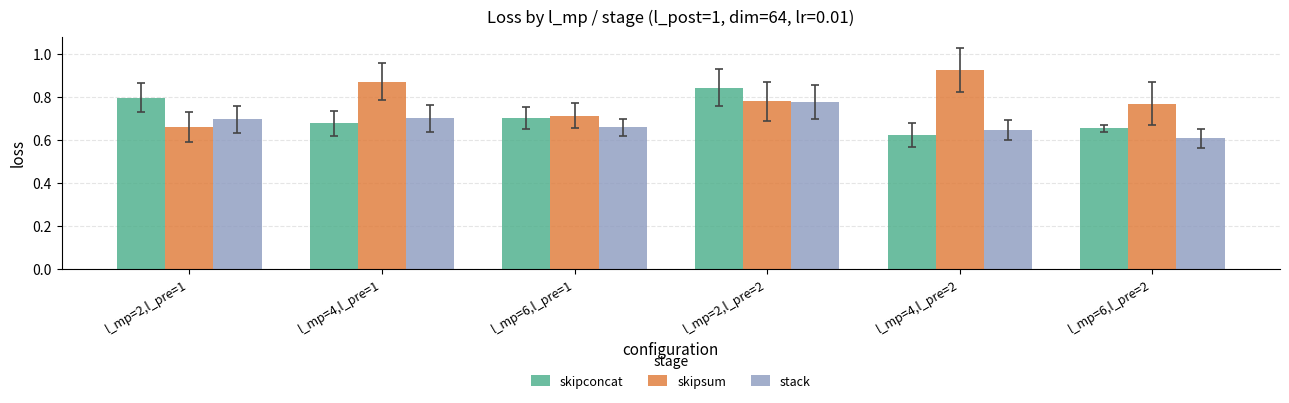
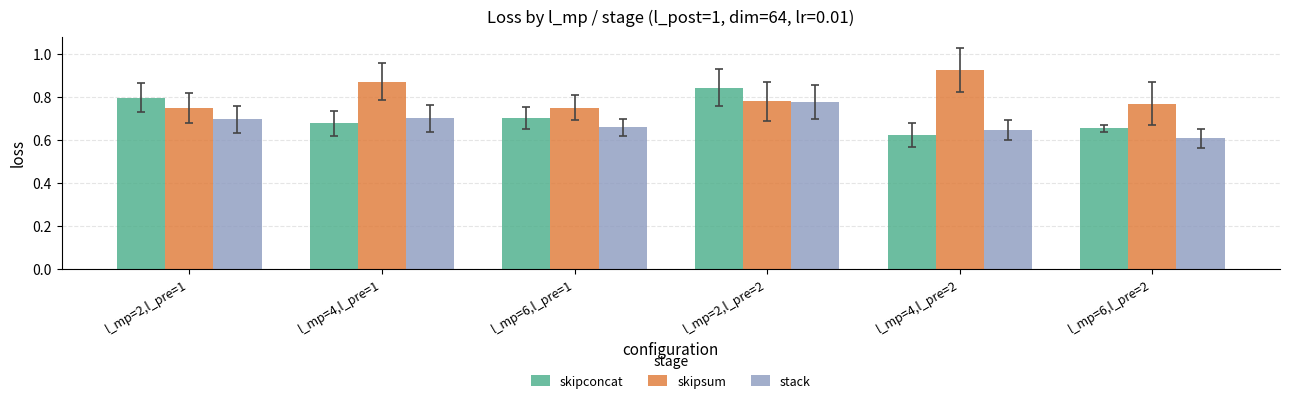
skipsum, l_mp=2,l_pre=1: 0.66 -> 0.75
skipsum, l_mp=6,l_pre=1: 0.71 -> 0.75
